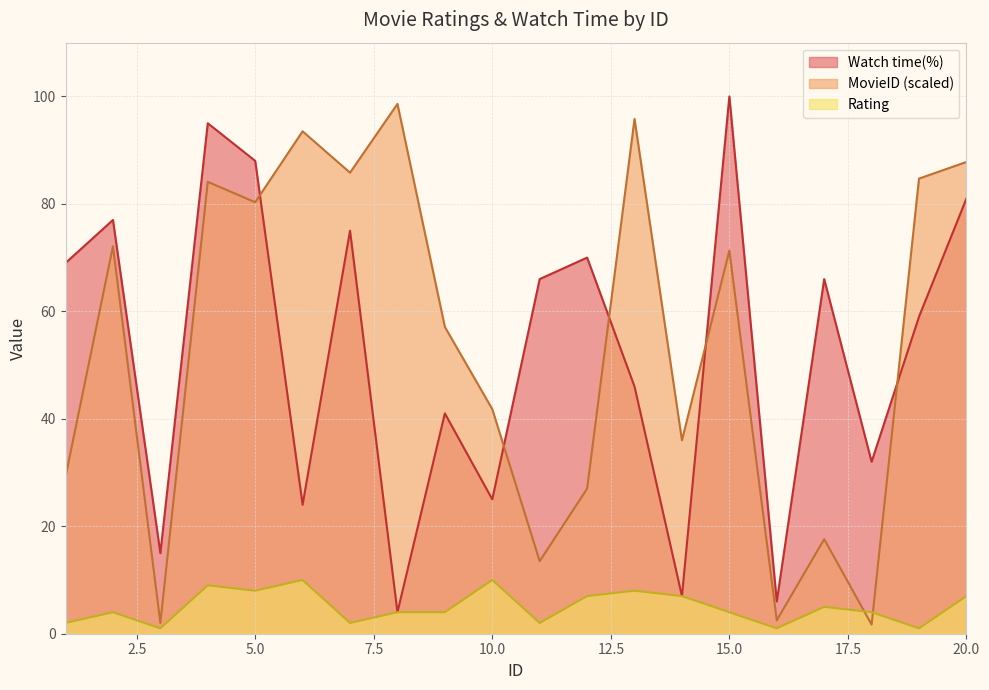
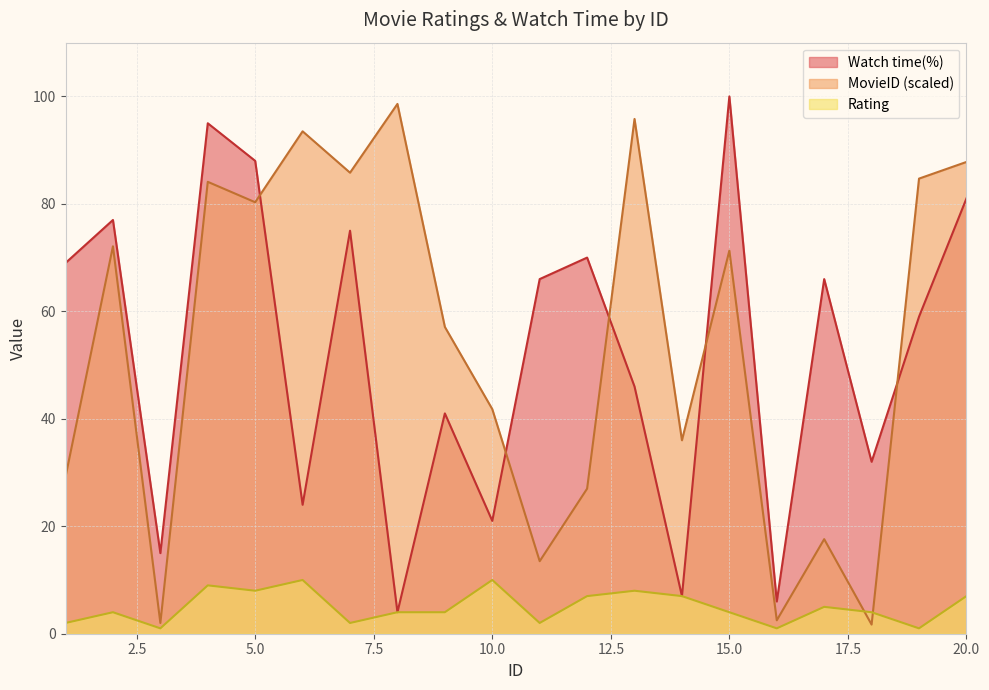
Watch time(%), 10.0: 25 -> 21
